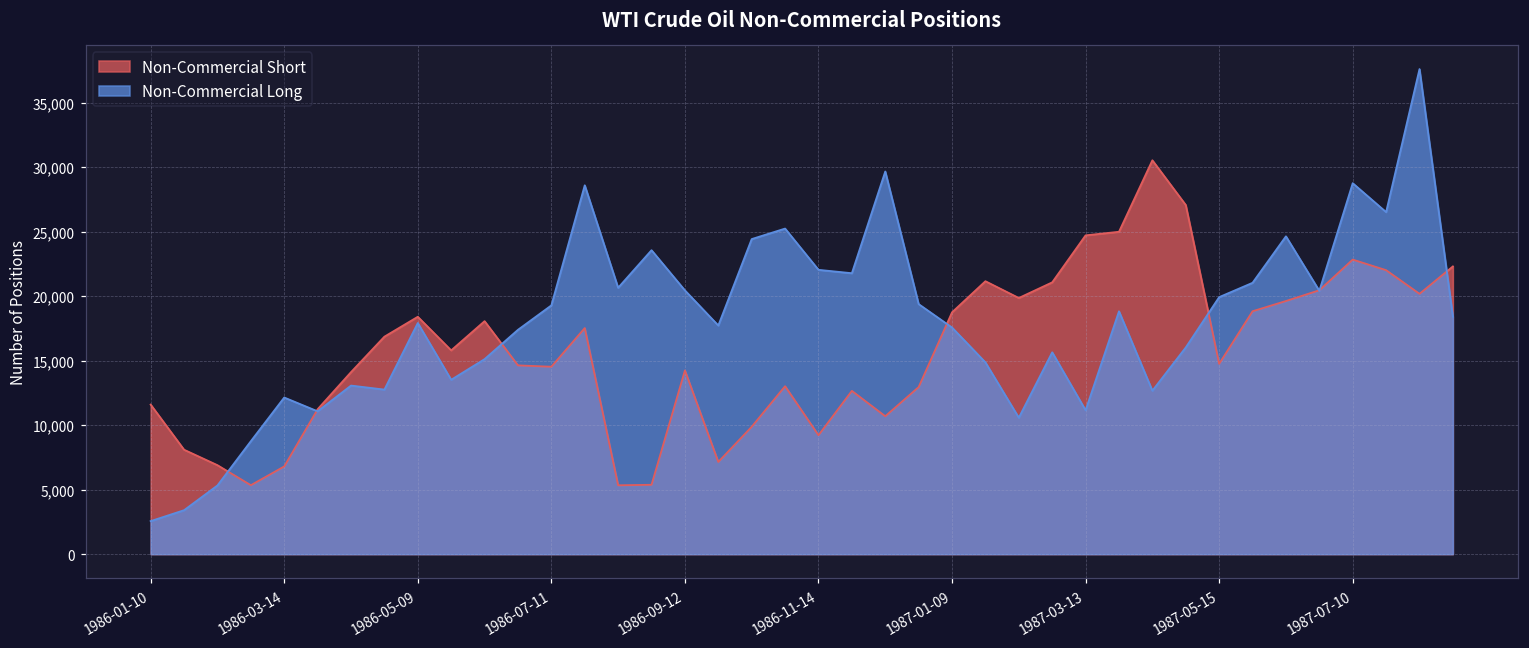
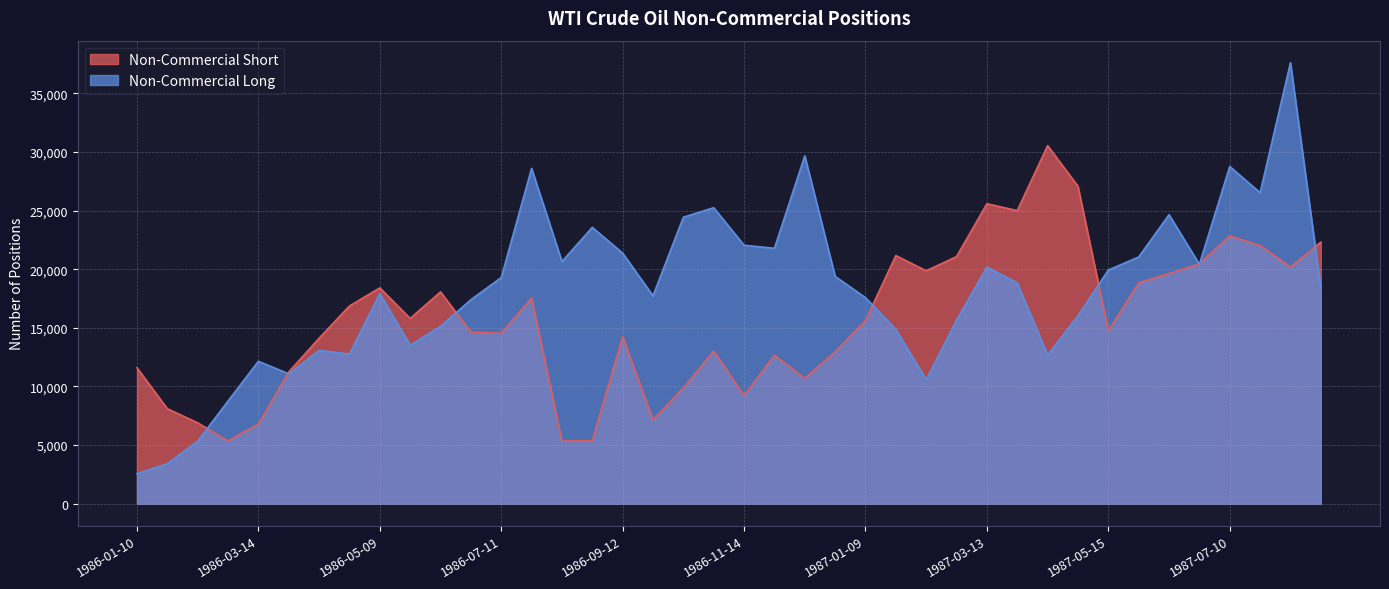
Non-Commercial Long, 1986-09-12: 20,400 -> 21,400
Non-Commercial Short, 1987-01-09: 18,700 -> 15,600
Non-Commercial Short, 1987-03-13: 24,700 -> 25,600
Non-Commercial Long, 1987-03-13: 11,200 -> 20,200
